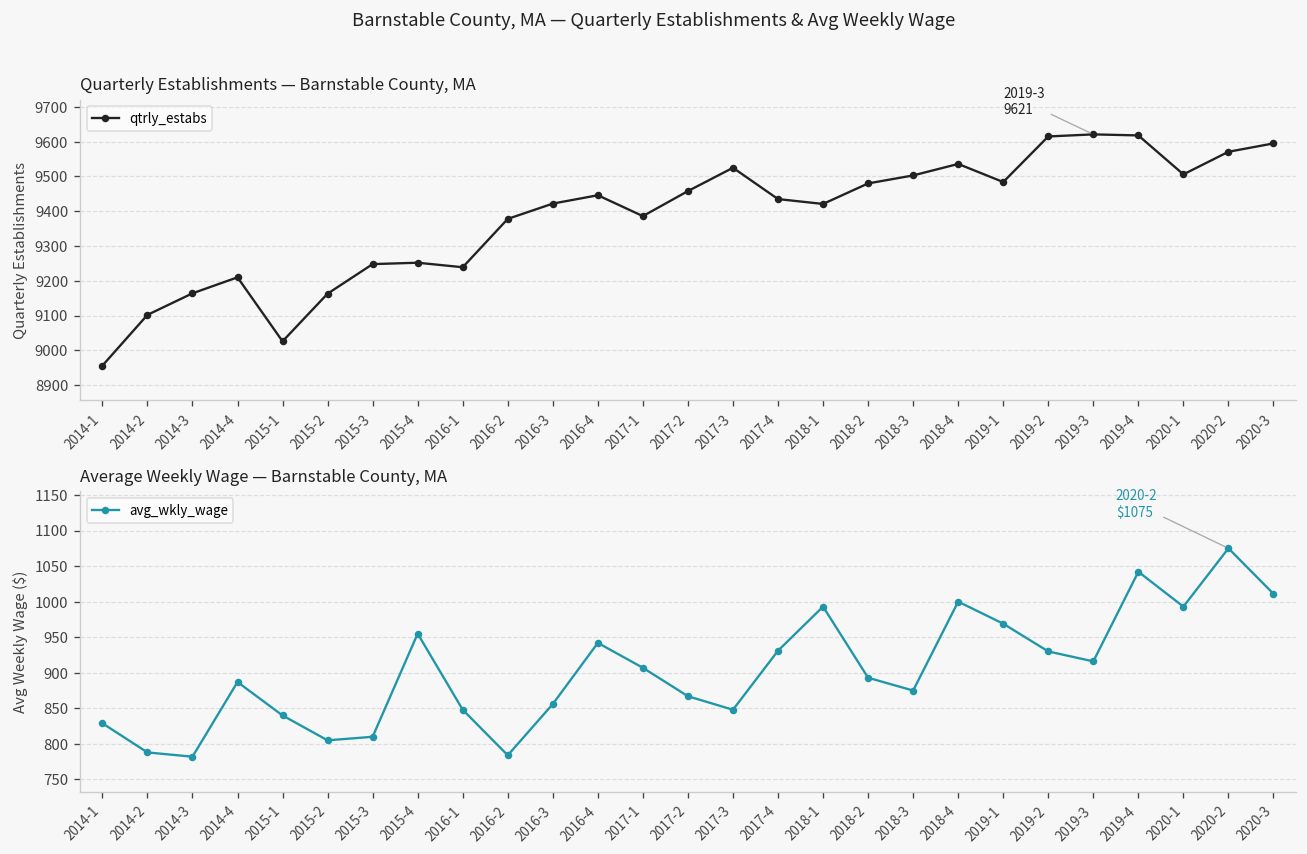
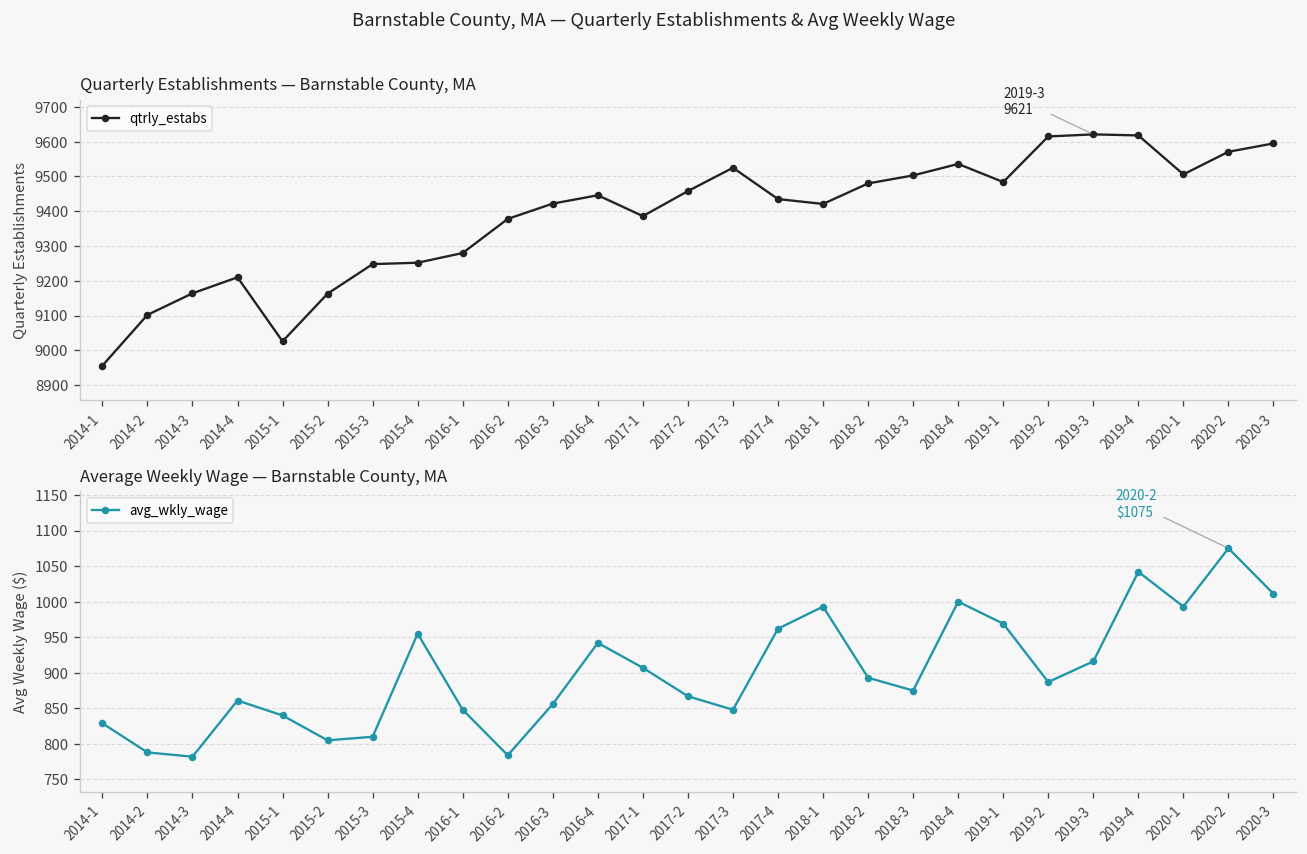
Quarterly Establishments — Barnstable County, MA, 2016-1: 9240 -> 9280
Average Weekly Wage — Barnstable County, MA, 2014-4: 890 -> 860
Average Weekly Wage — Barnstable County, MA, 2017-4: 930 -> 960
Average Weekly Wage — Barnstable County, MA, 2019-2: 930 -> 890
